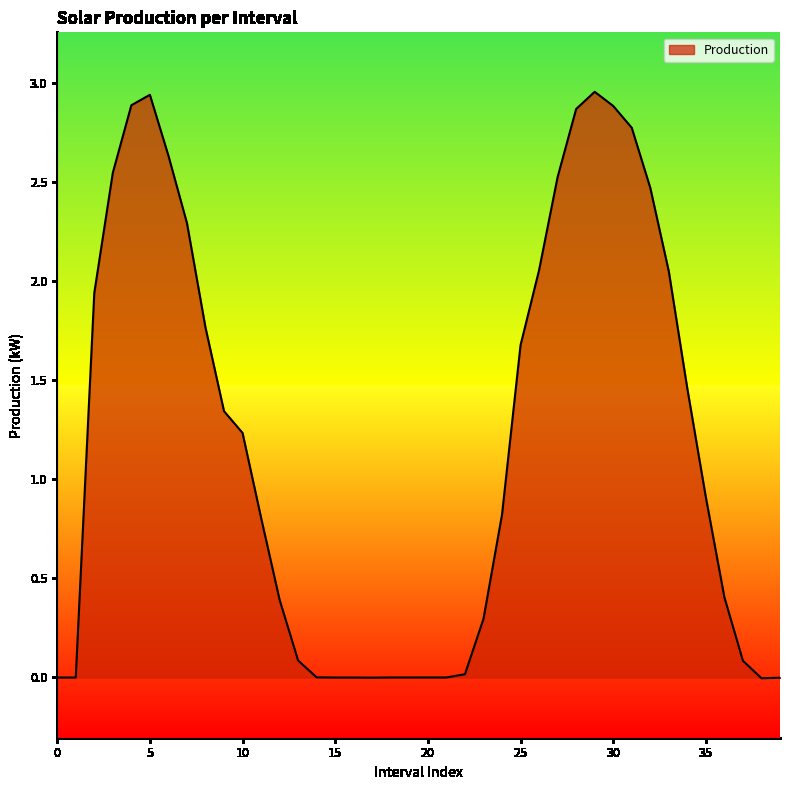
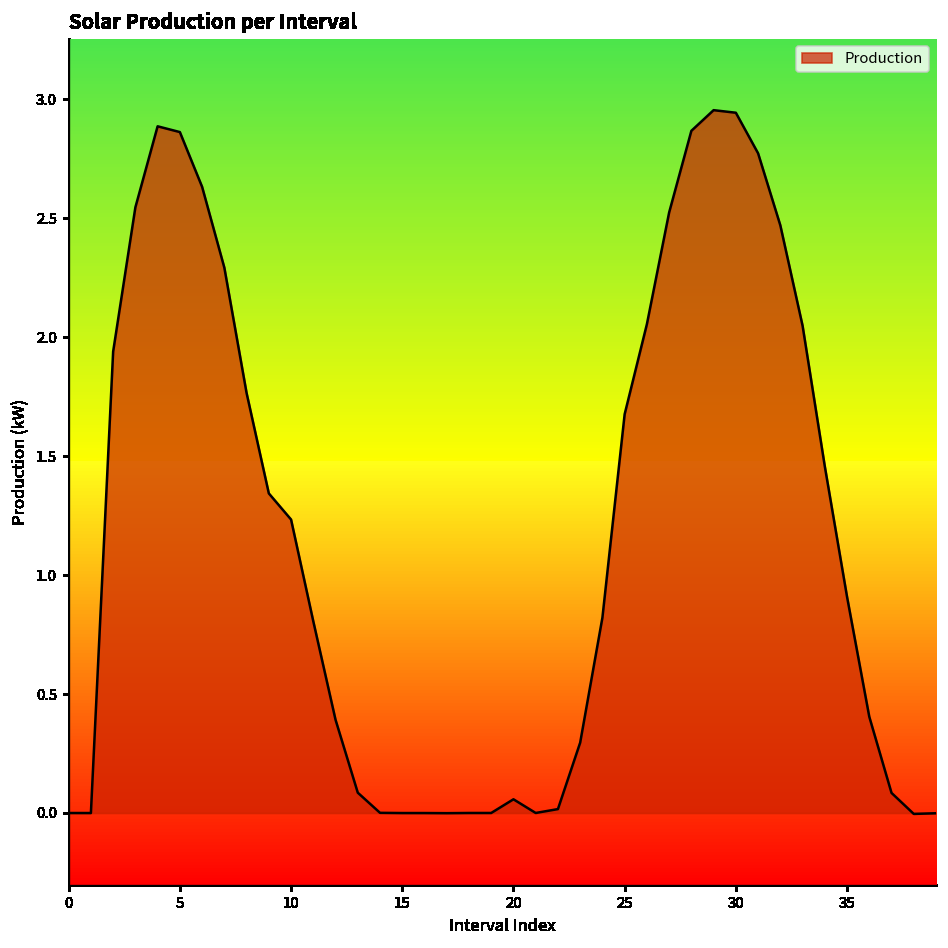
5: 2.94 -> 2.86
20: 0.00 -> 0.06
30: 2.88 -> 2.94
